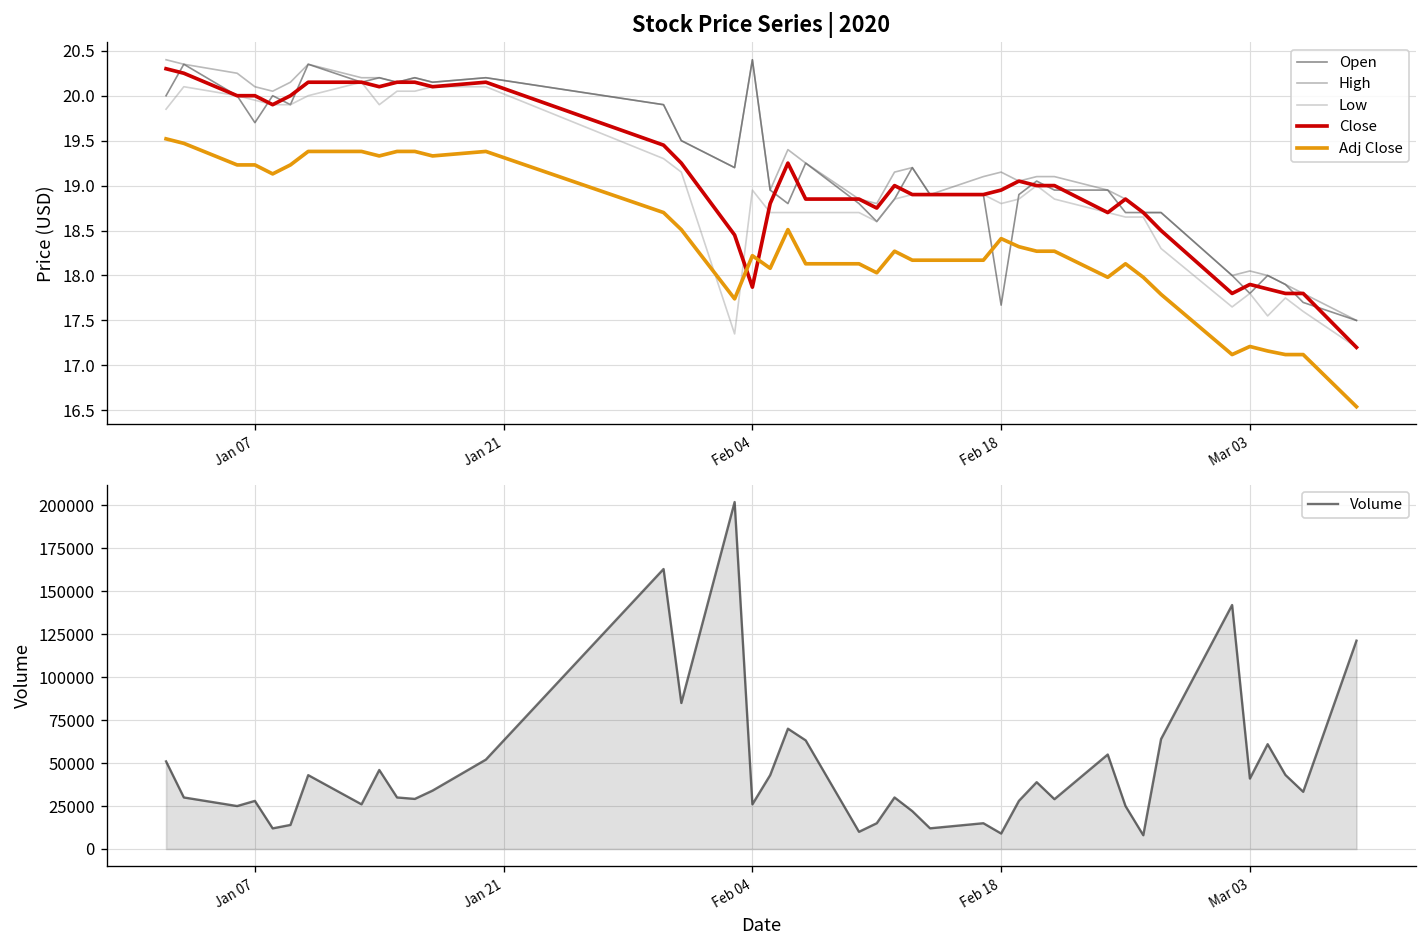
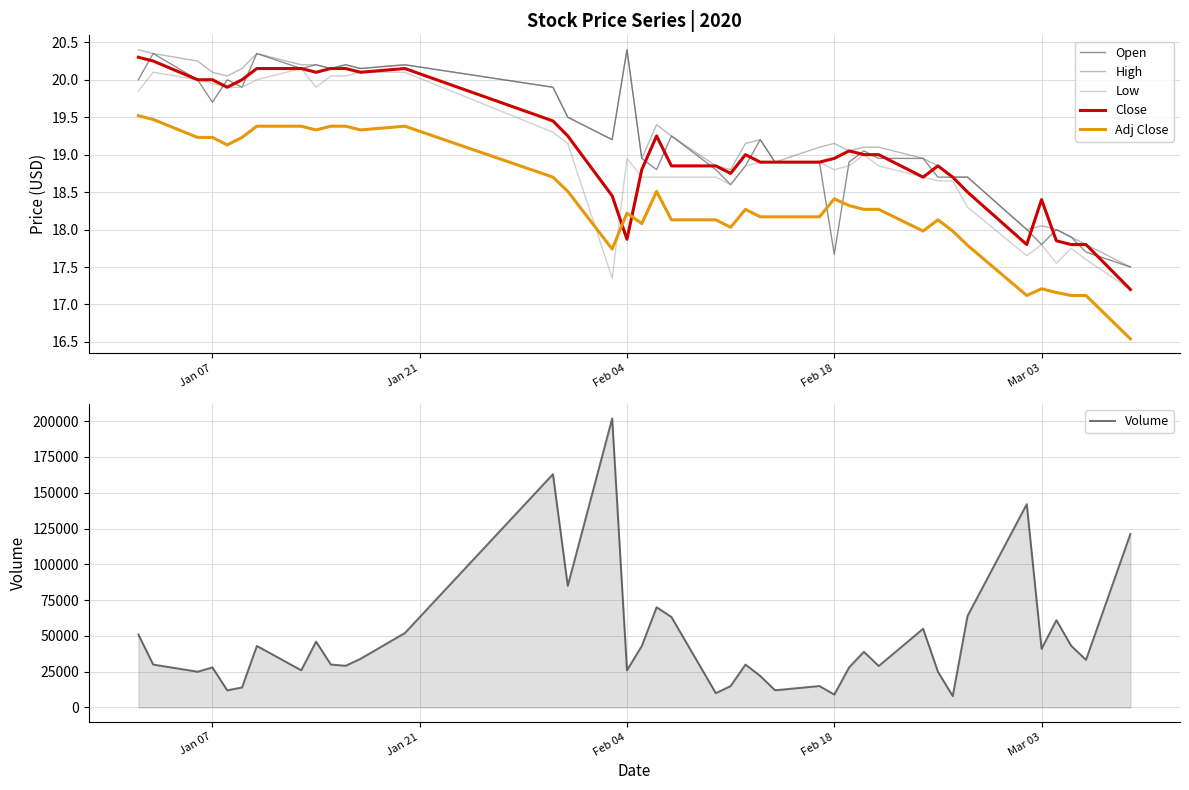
Stock Price Series | 2020, Close, Mar 03: 17.9 -> 18.4
